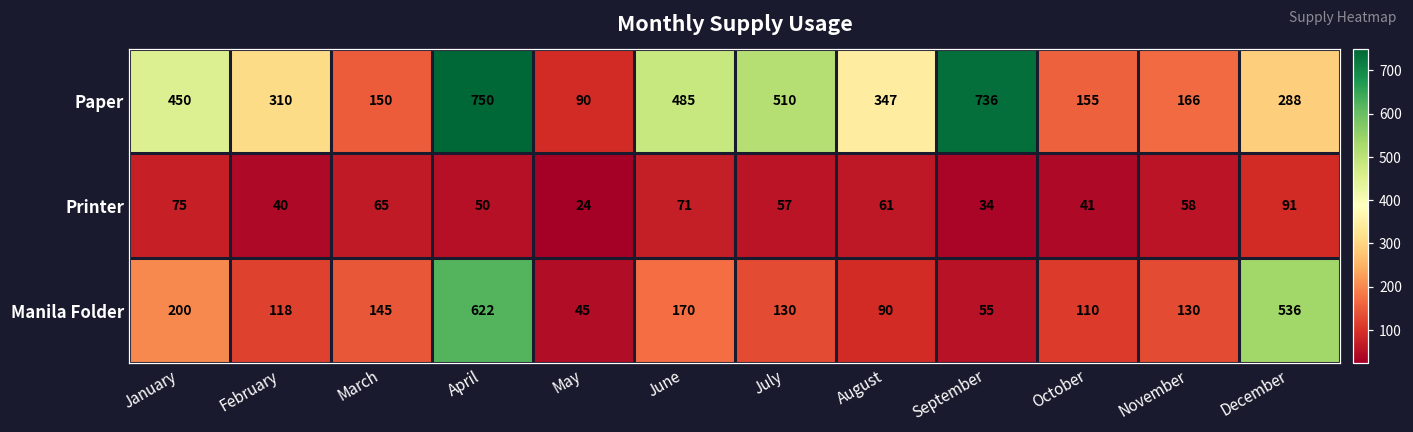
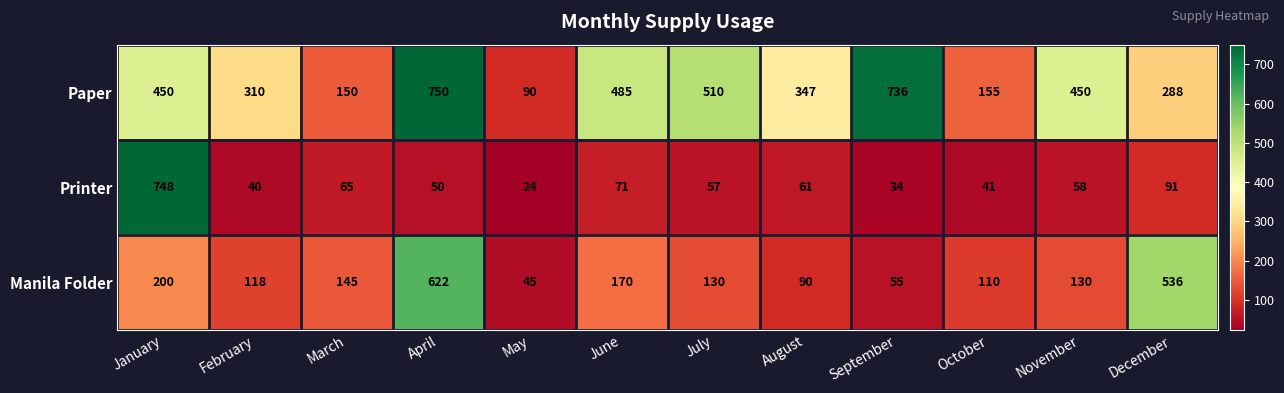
Paper, November: 166 -> 450
Printer, January: 75 -> 748
